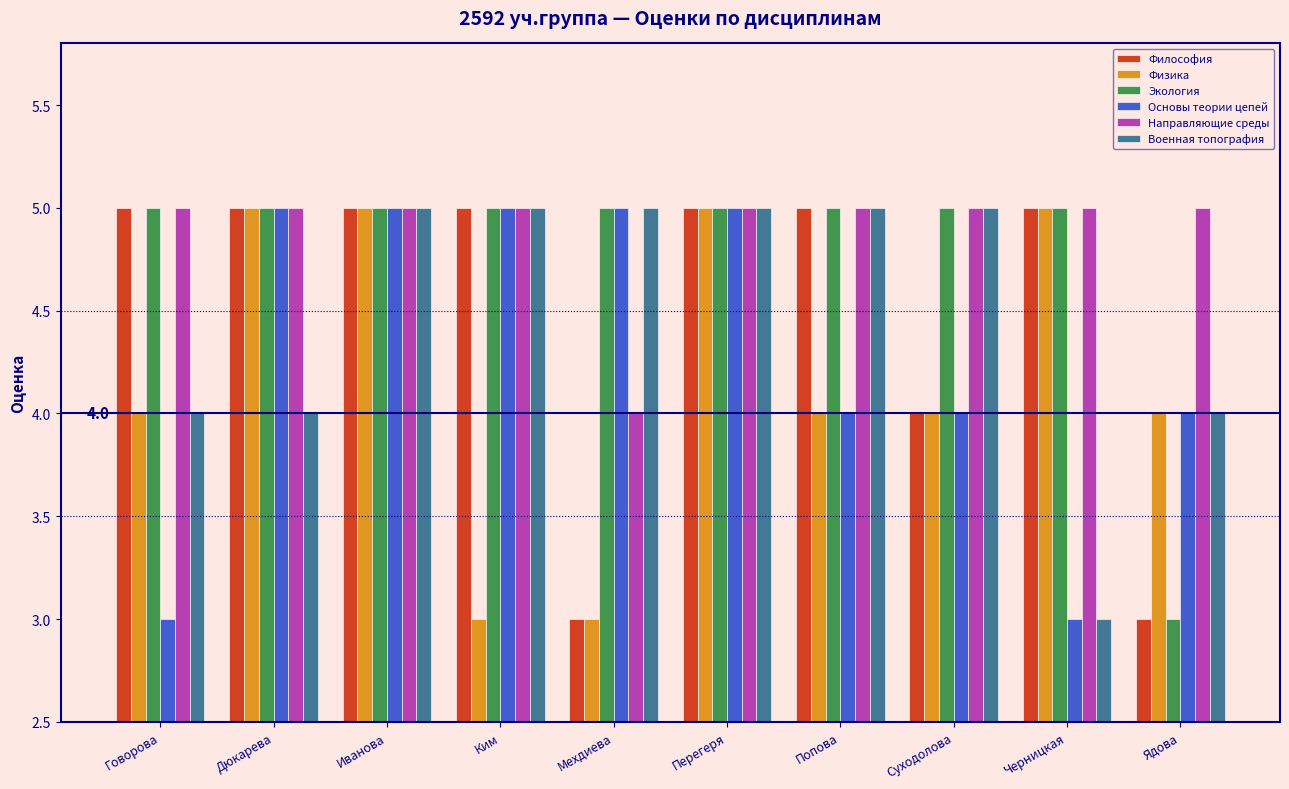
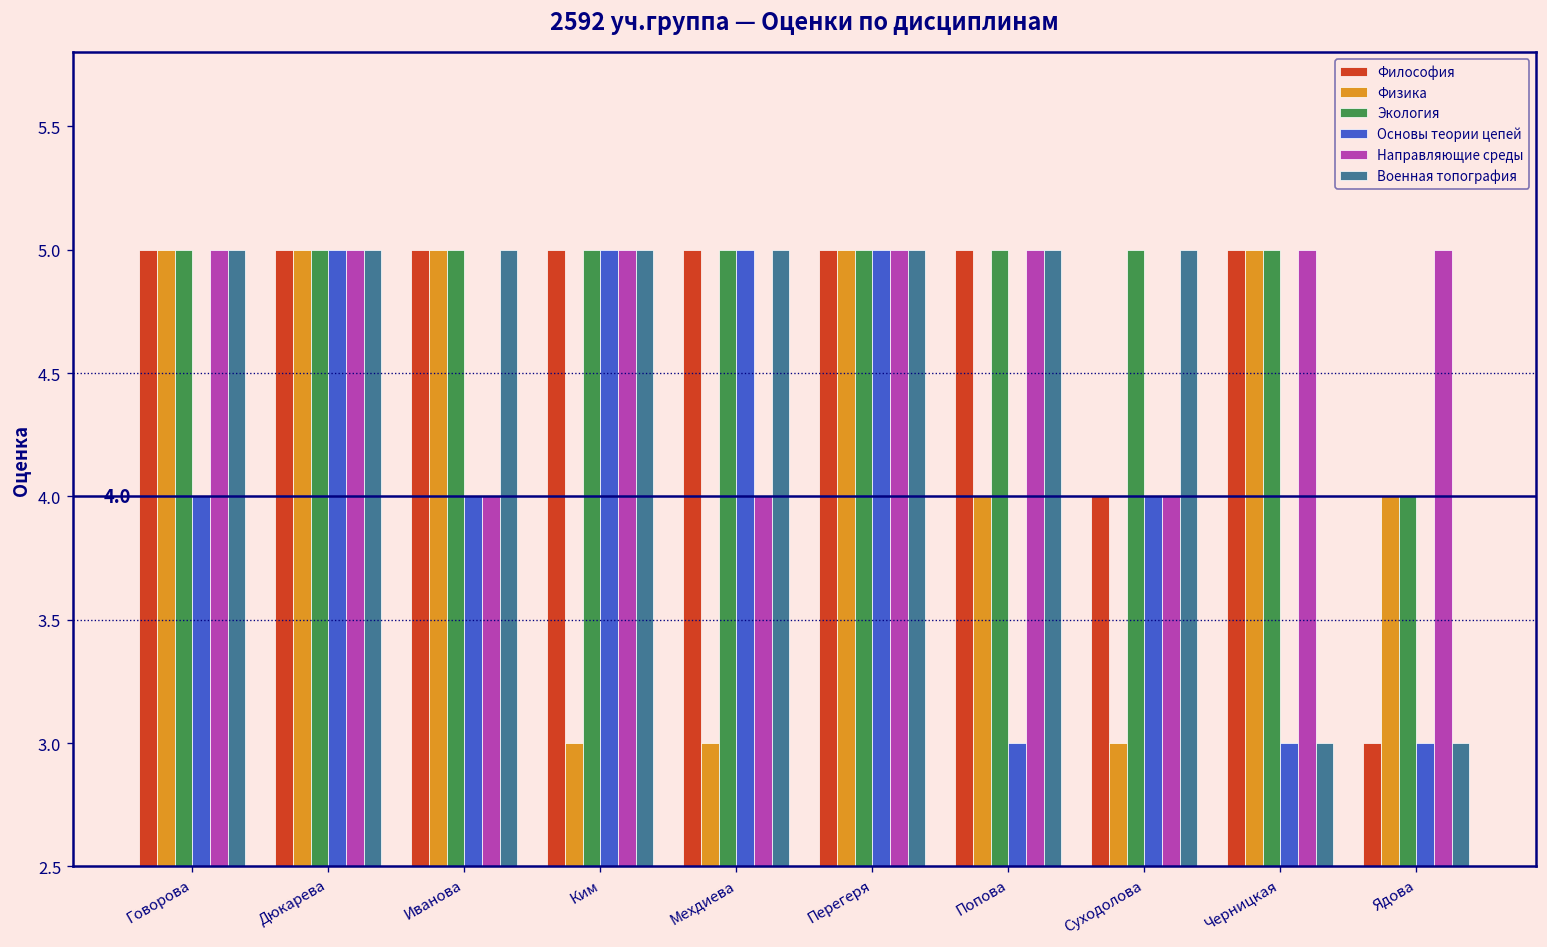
Физика, Говорова: 4 -> 5
Основы теории цепей, Говорова: 3 -> 4
Военная топография, Говорова: 4 -> 5
Военная топография, Дюкарева: 4 -> 5
Основы теории цепей, Иванова: 5 -> 4
Направляющие среды, Иванова: 5 -> 4
Философия, Мехдиева: 3 -> 5
Основы теории цепей, Попова: 4 -> 3
Физика, Суходолова: 4 -> 3
Направляющие среды, Суходолова: 5 -> 4
Экология, Ядова: 3 -> 4
Основы теории цепей, Ядова: 4 -> 3
Военная топография, Ядова: 4 -> 3
